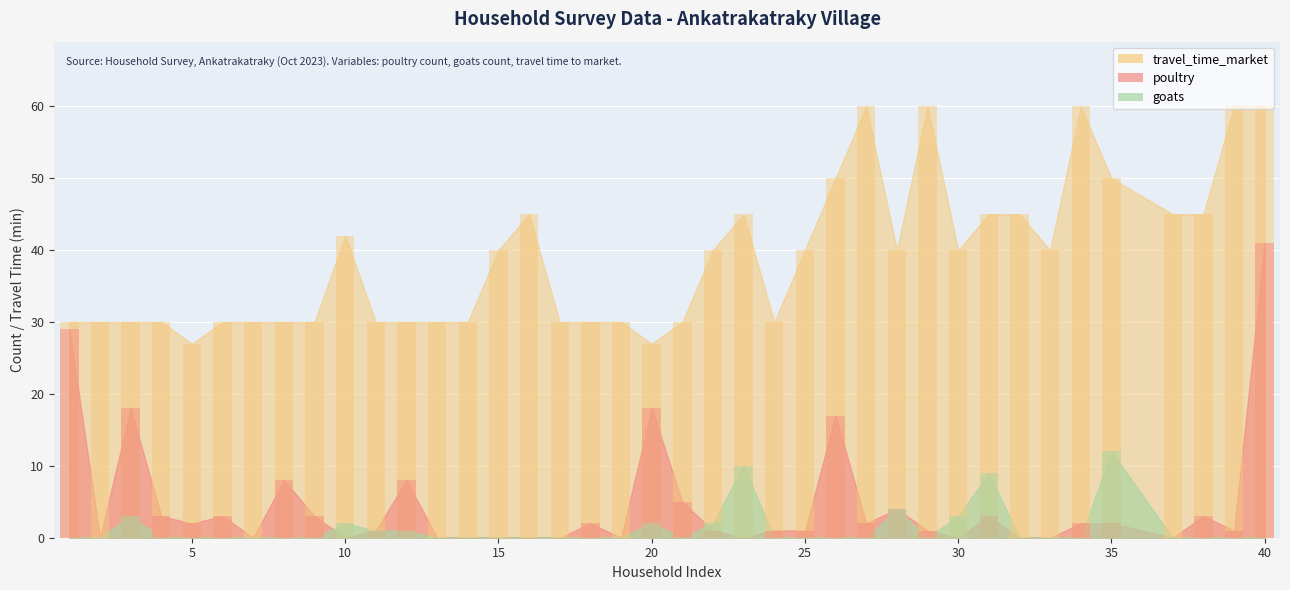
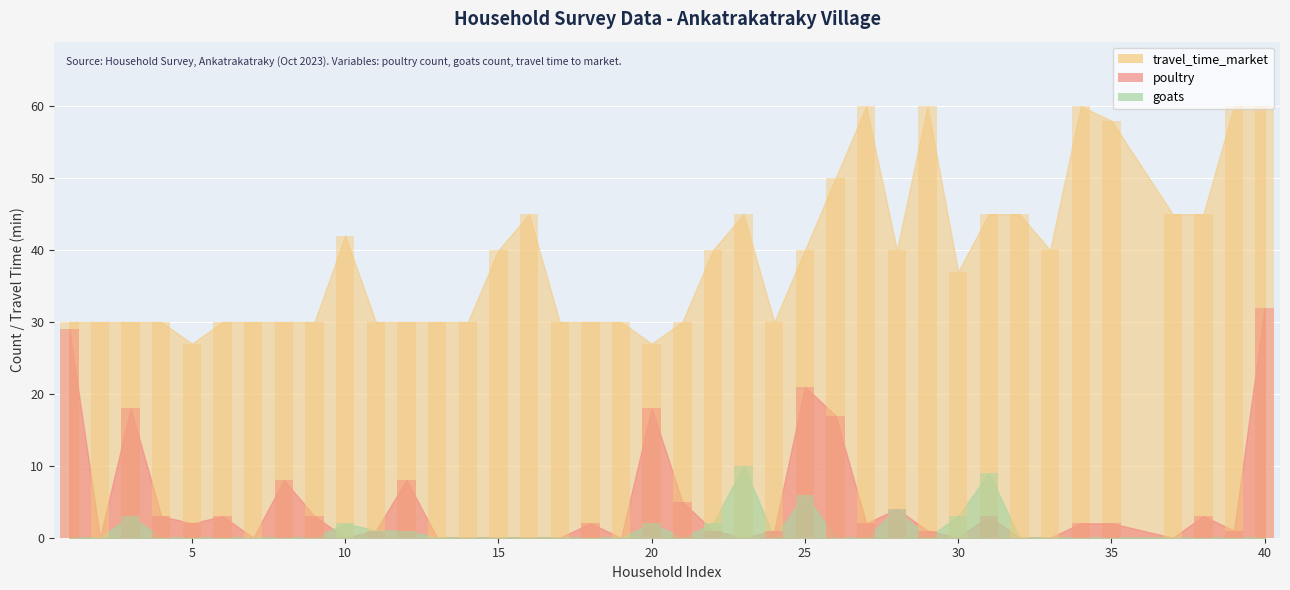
poultry, 25: 1 -> 21
goats, 25: 0 -> 6
travel_time_market, 30: 40 -> 37
travel_time_market, 35: 50 -> 58
goats, 35: 12 -> 0
poultry, 40: 41 -> 32
